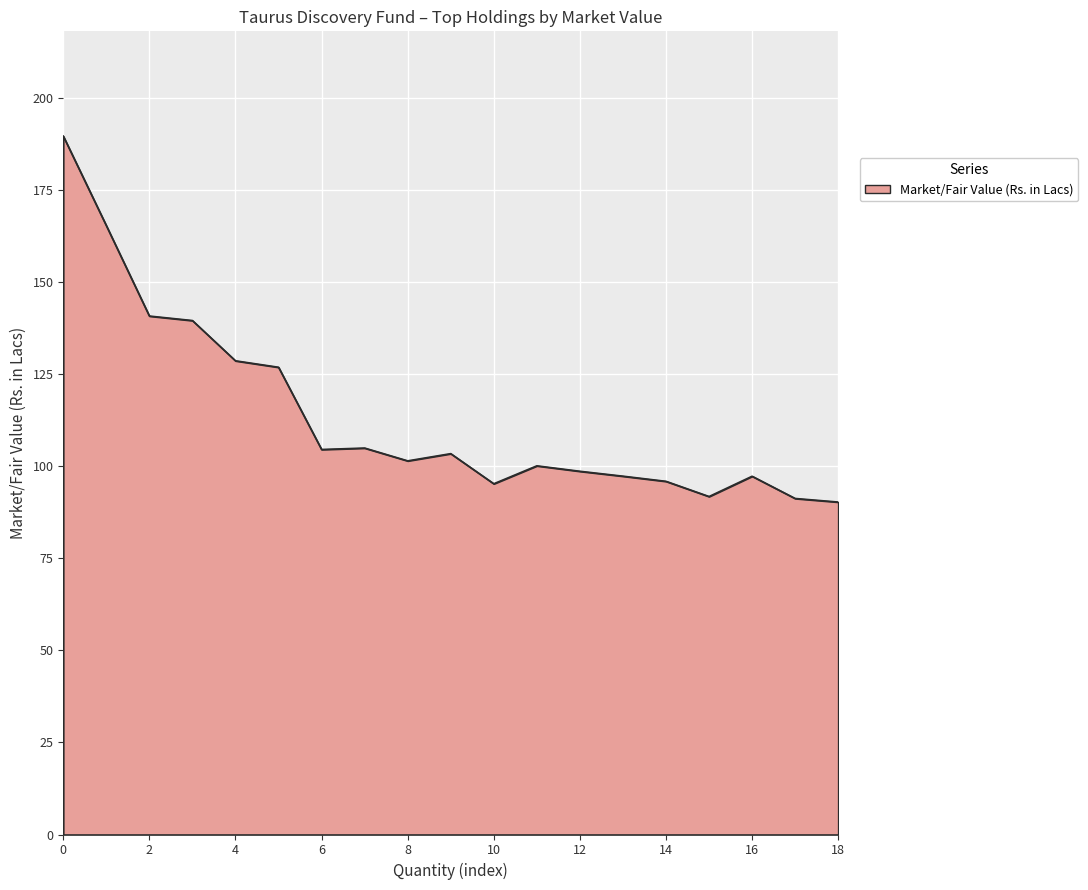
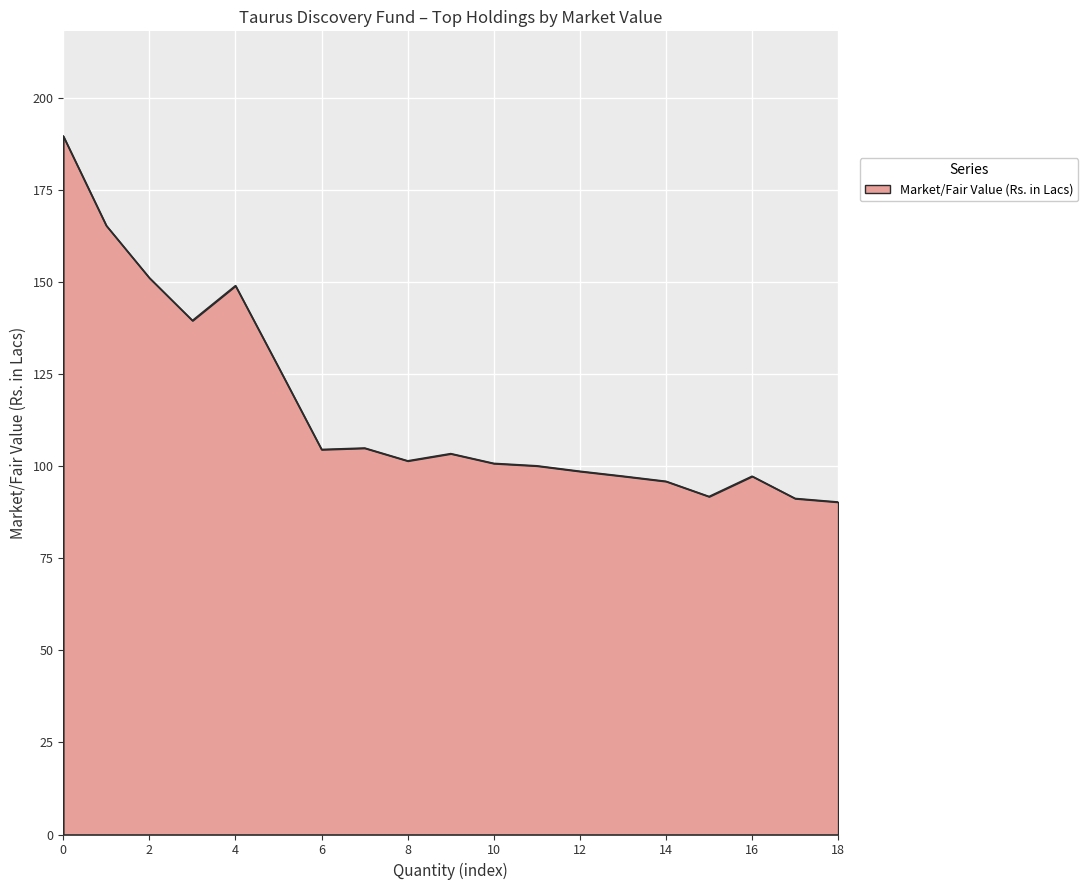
2: 141 -> 151
4: 129 -> 149
10: 95 -> 101
